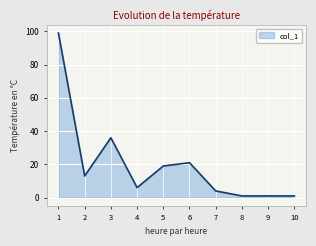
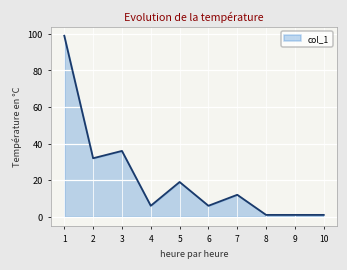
2: 13 -> 32
6: 21 -> 6
7: 4 -> 12
